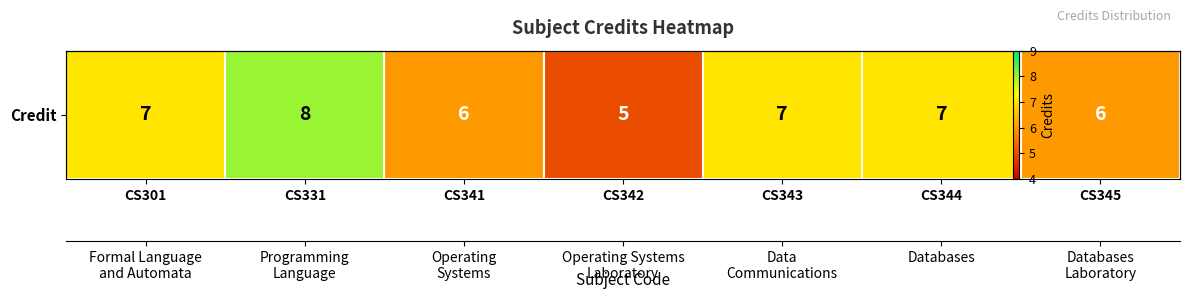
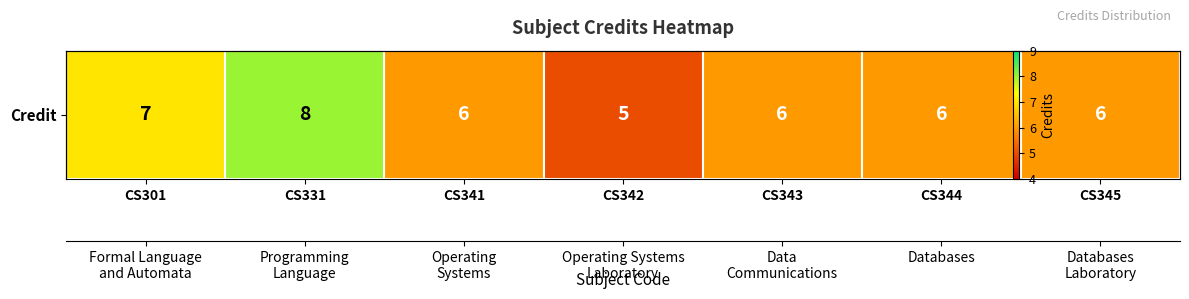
Credit, CS343: 7 -> 6
Credit, CS344: 7 -> 6
